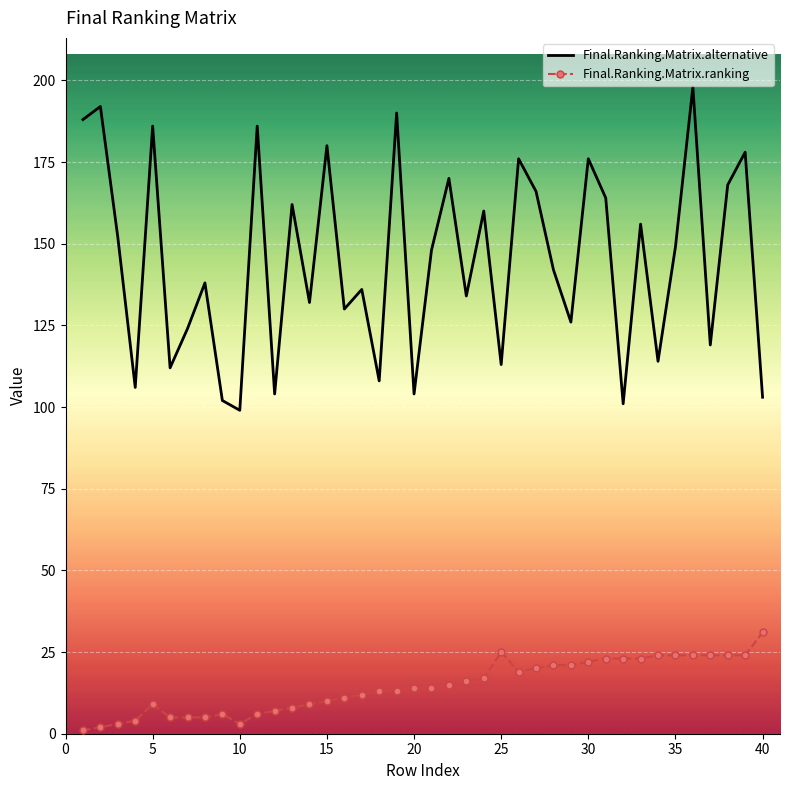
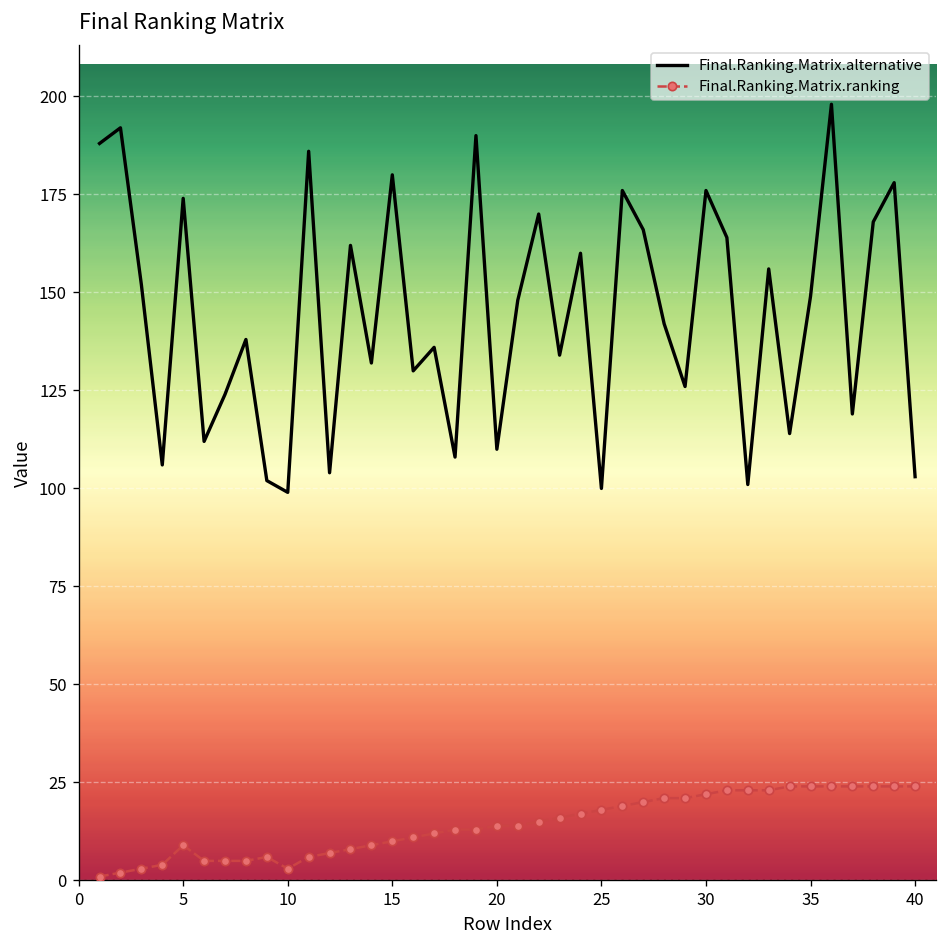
Final.Ranking.Matrix.alternative, 5: 186 -> 174
Final.Ranking.Matrix.alternative, 20: 104 -> 110
Final.Ranking.Matrix.alternative, 25: 113 -> 100
Final.Ranking.Matrix.ranking, 25: 25 -> 18
Final.Ranking.Matrix.ranking, 40: 31 -> 24
